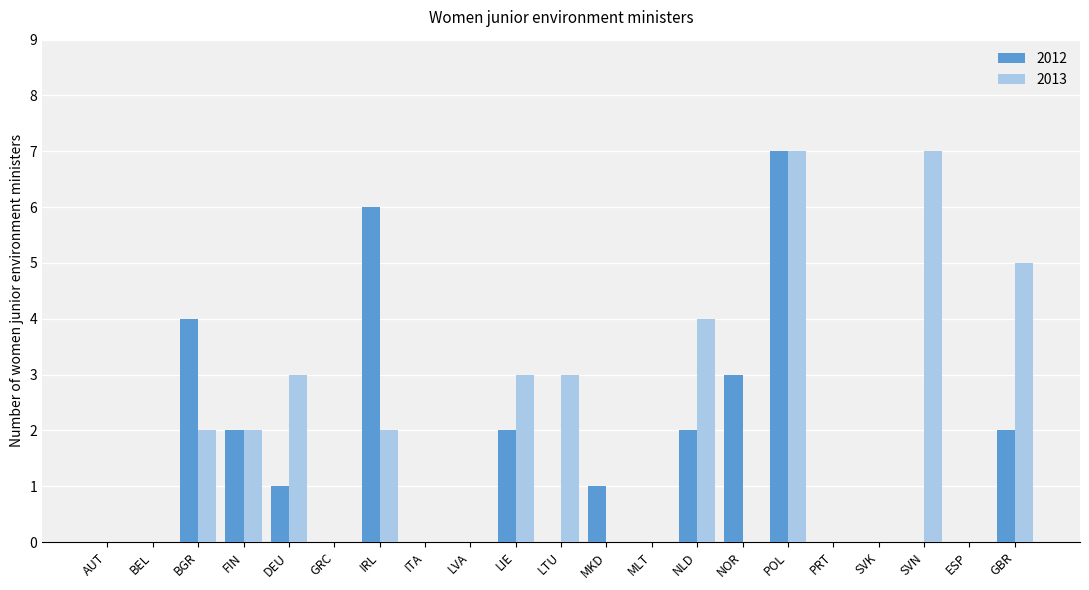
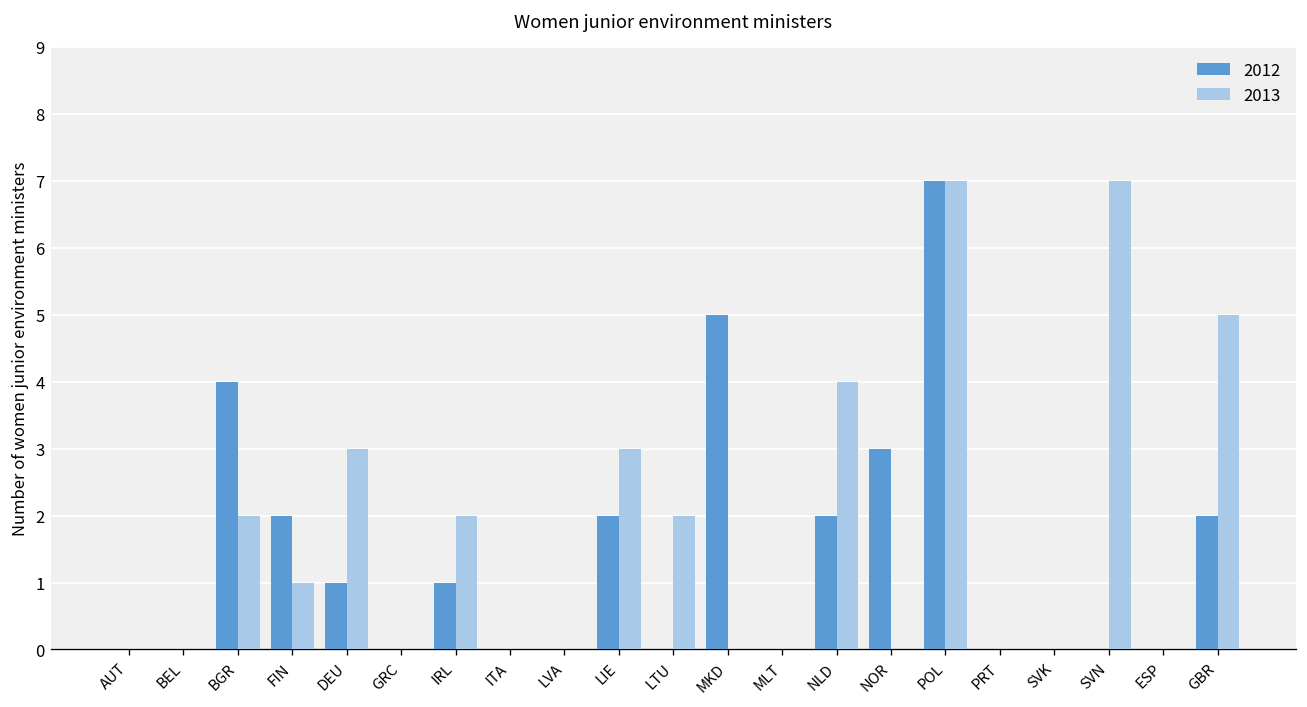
2013, FIN: 2 -> 1
2012, IRL: 6 -> 1
2013, LTU: 3 -> 2
2012, MKD: 1 -> 5
